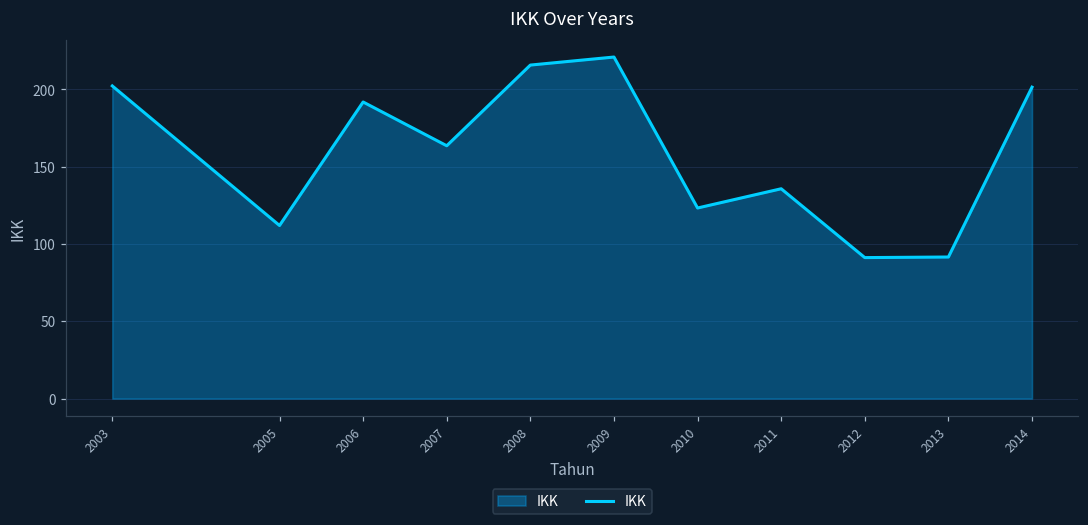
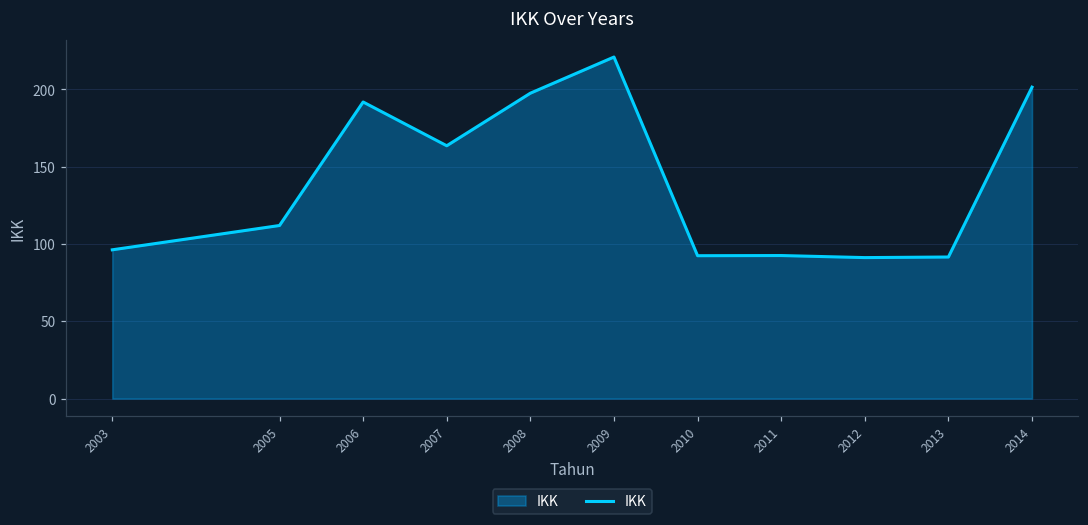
2003: 202 -> 96
2008: 216 -> 198
2010: 123 -> 92
2011: 136 -> 93
